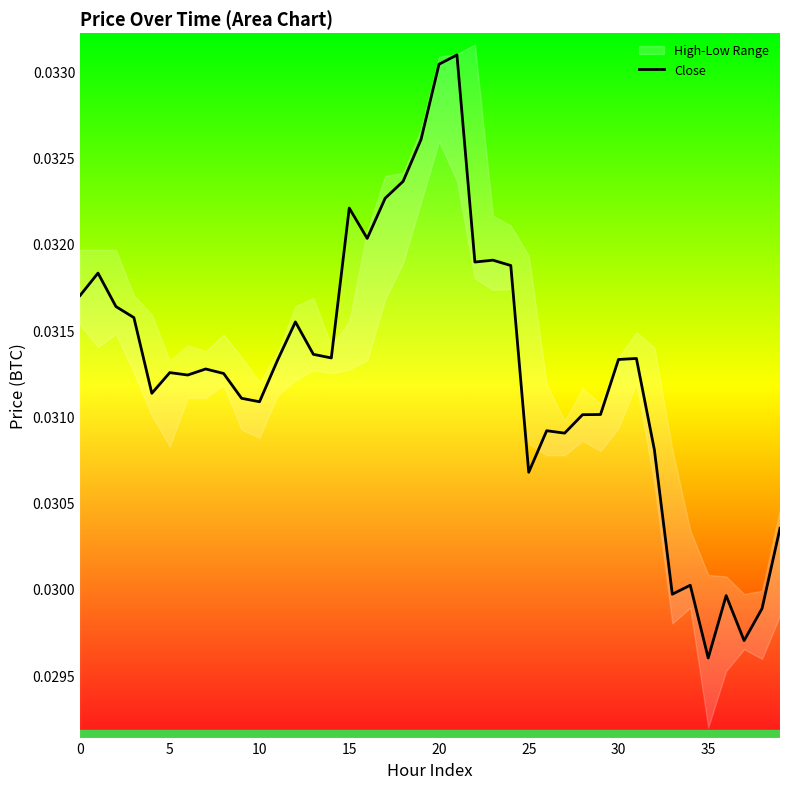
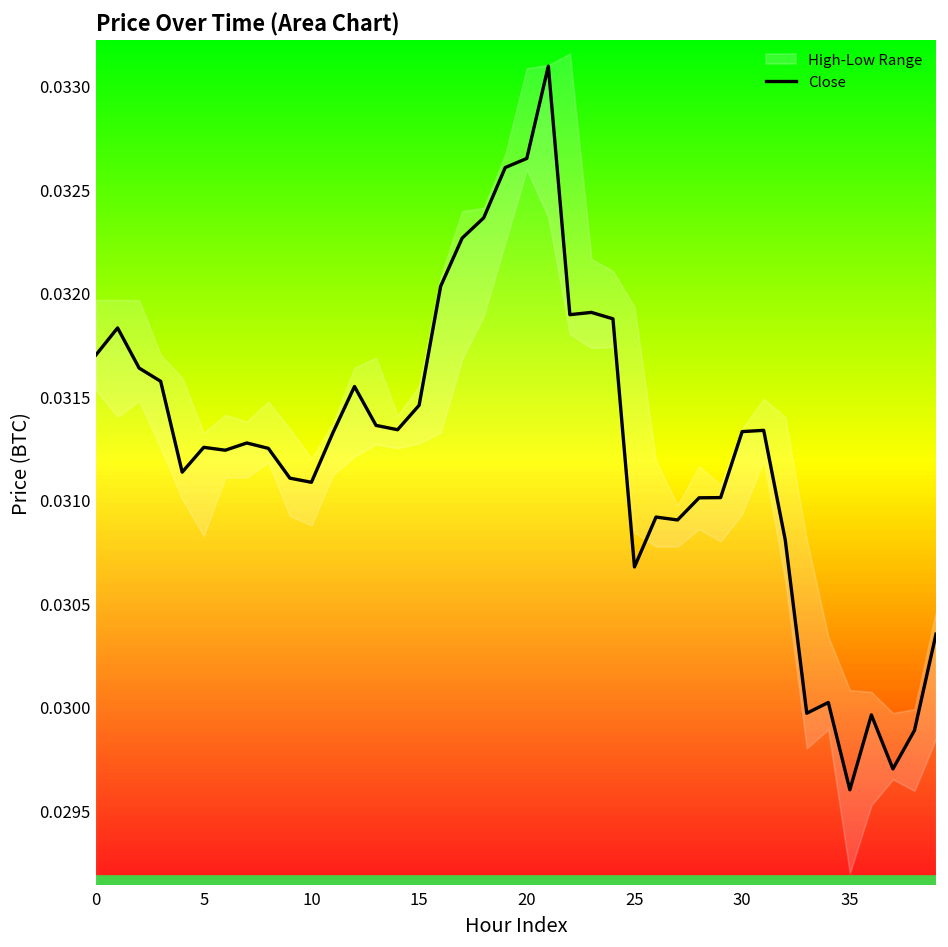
Close, 15: 0.03221 -> 0.03146
Close, 20: 0.03304 -> 0.03265
